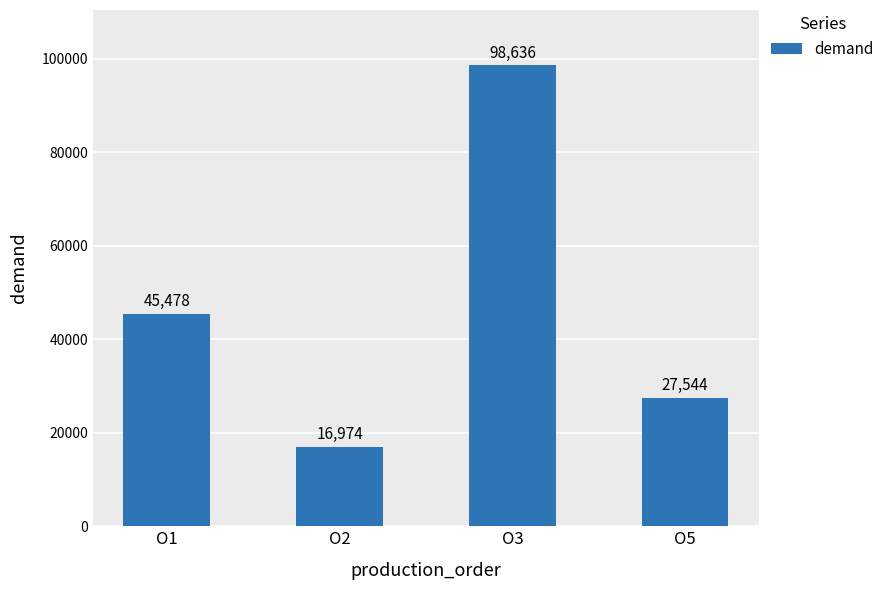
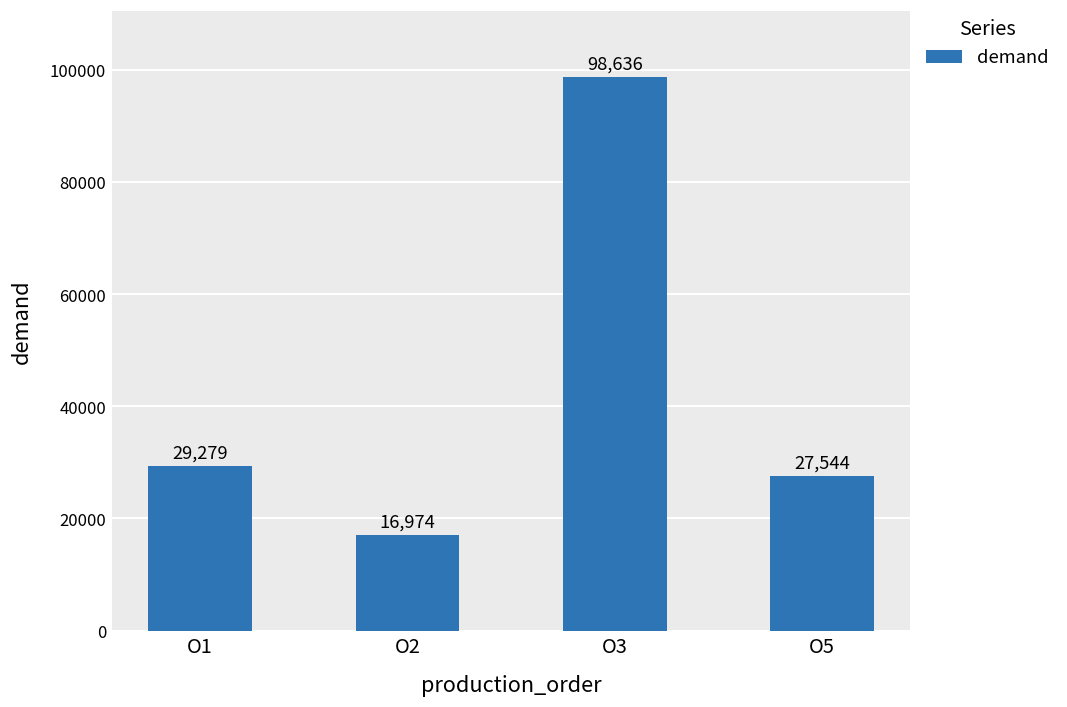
O1: 45,478 -> 29,279
